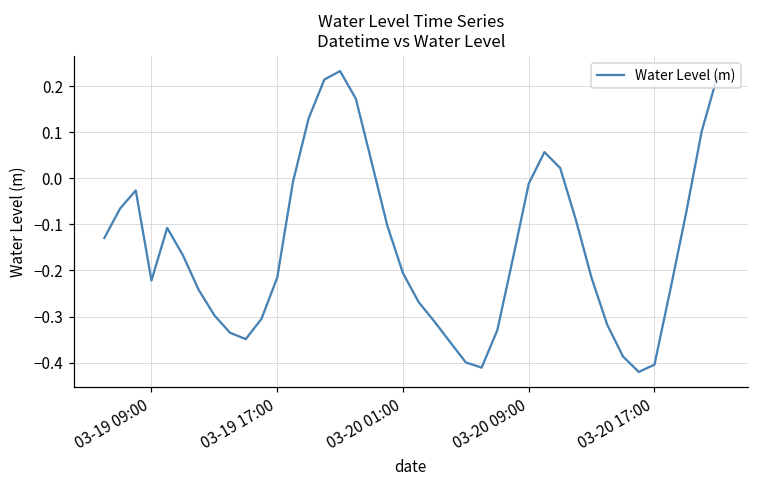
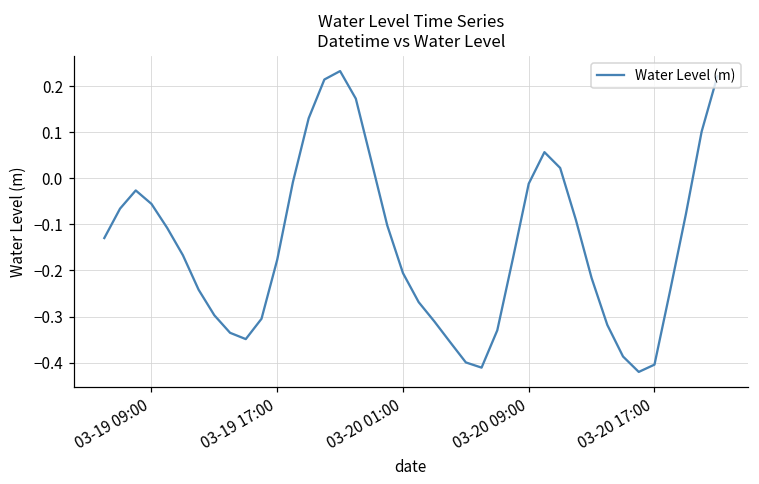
03-19 09:00: -0.22 -> -0.06
03-19 17:00: -0.22 -> -0.18
